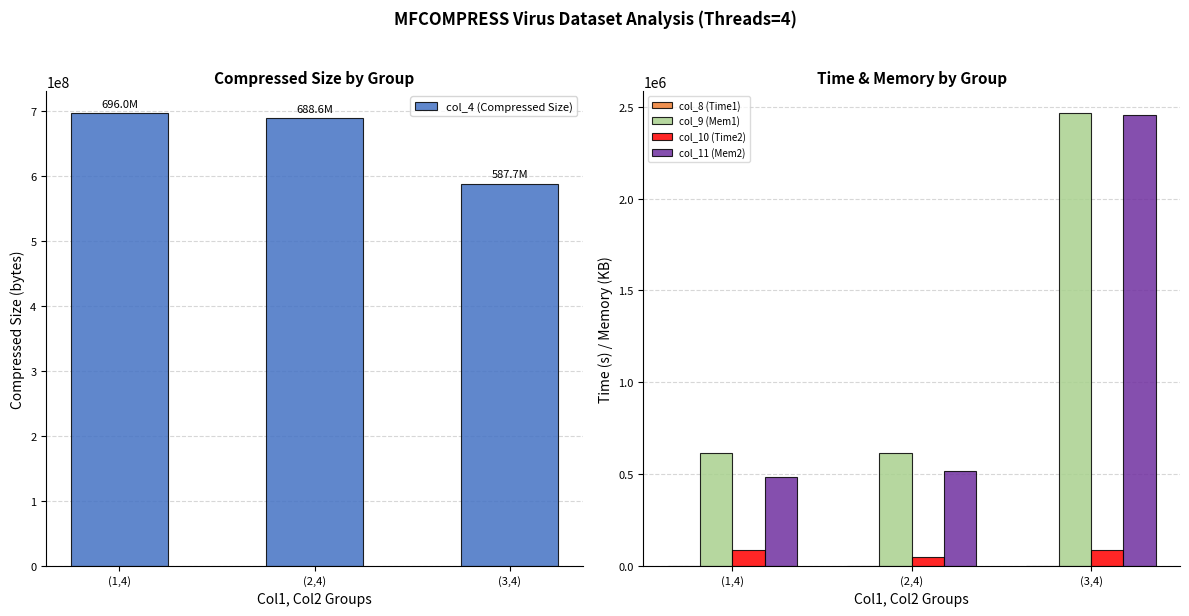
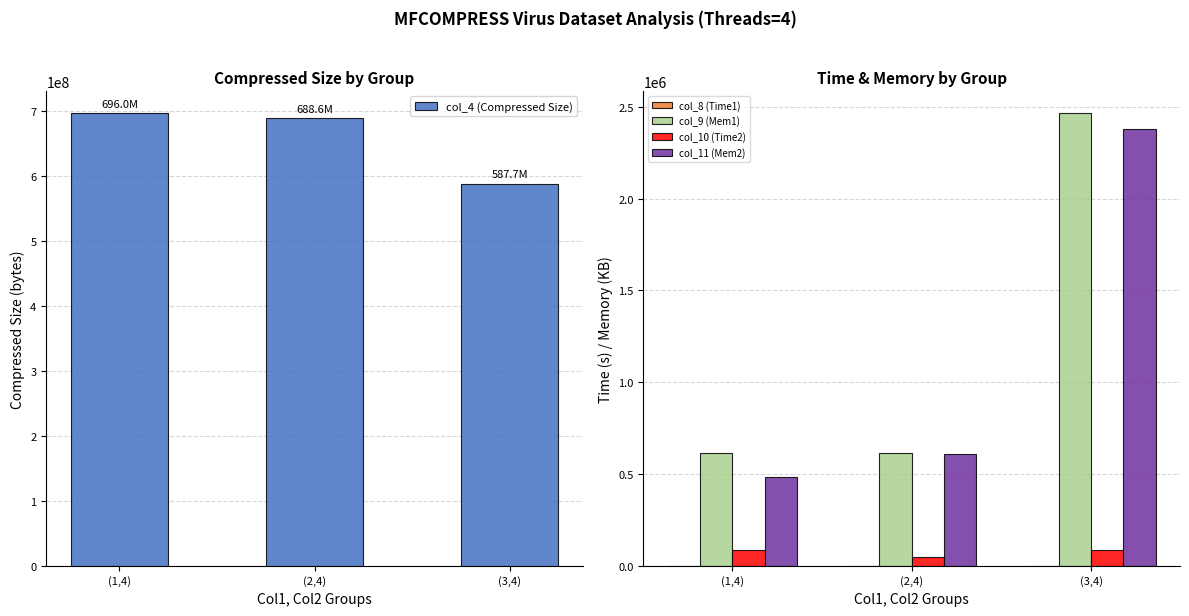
Time & Memory by Group, col_11 (Mem2), (2,4): 510000 -> 610000
Time & Memory by Group, col_11 (Mem2), (3,4): 2460000 -> 2380000
